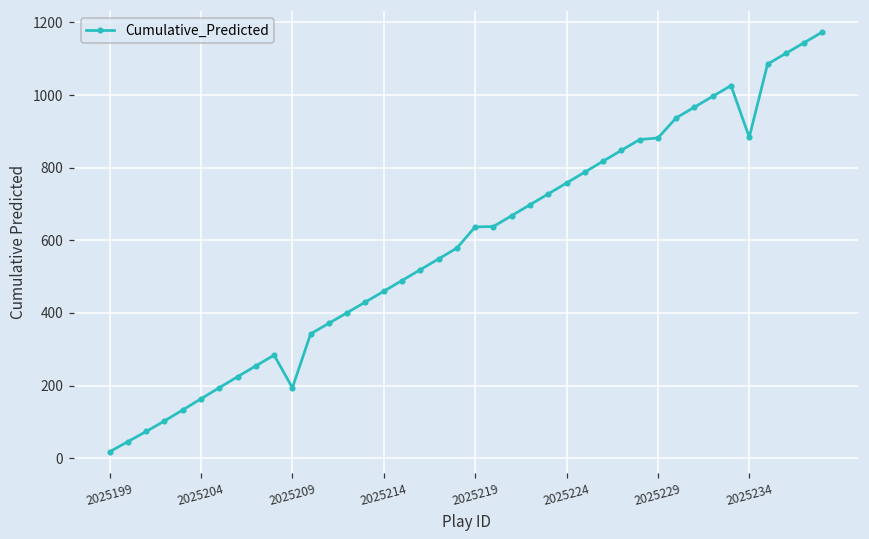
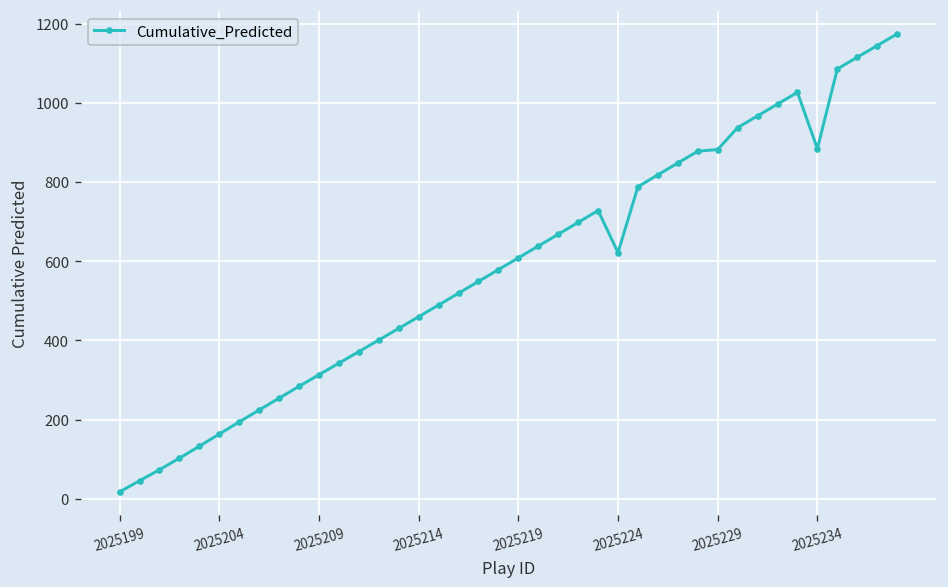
2025209: 190 -> 310
2025219: 640 -> 610
2025224: 760 -> 620
